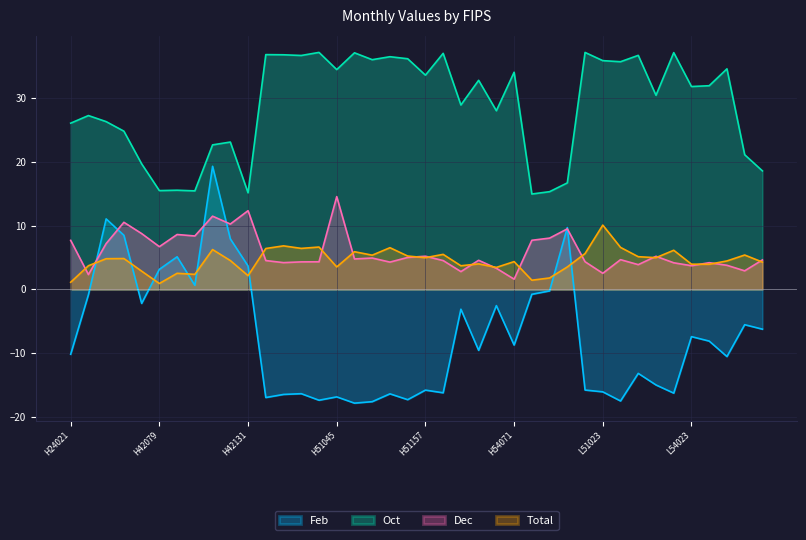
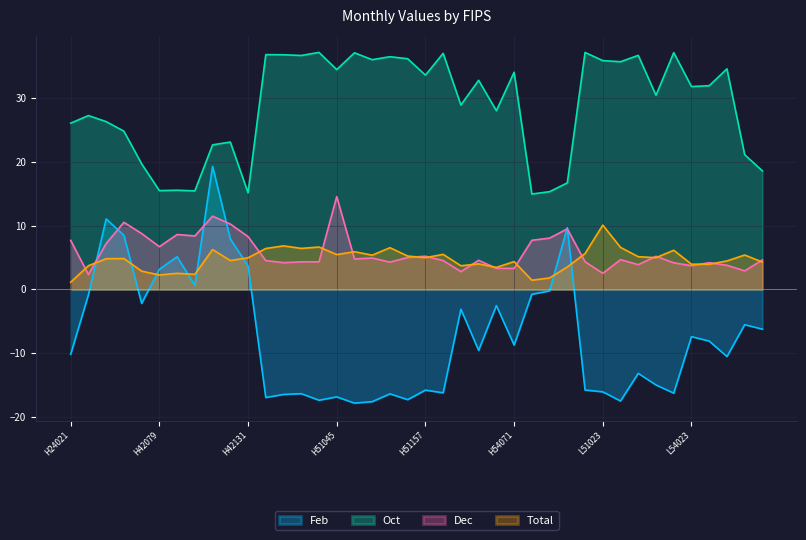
Total, H42079: 1 -> 2
Dec, H42131: 12 -> 8
Total, H42131: 2 -> 5
Total, H51045: 4 -> 5
Dec, H54071: 2 -> 3
